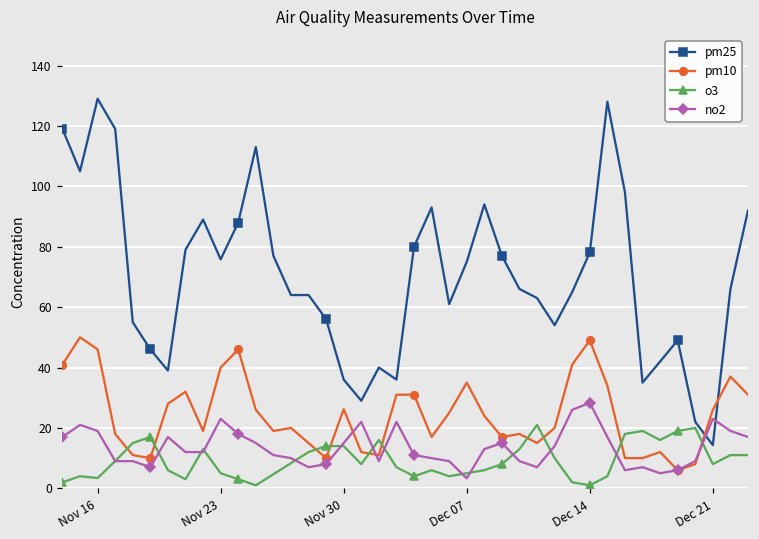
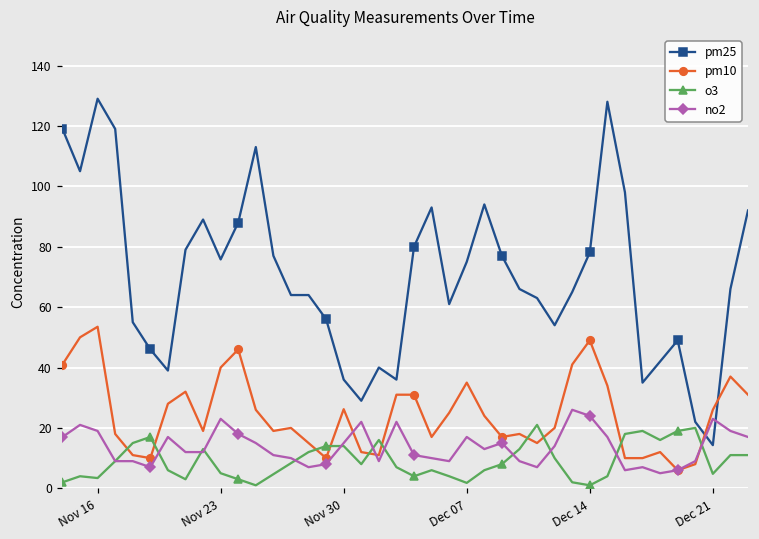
pm10, Nov 16: 46 -> 54
o3, Dec 07: 5 -> 2
no2, Dec 07: 3 -> 17
no2, Dec 14: 28 -> 24
o3, Dec 21: 8 -> 5
